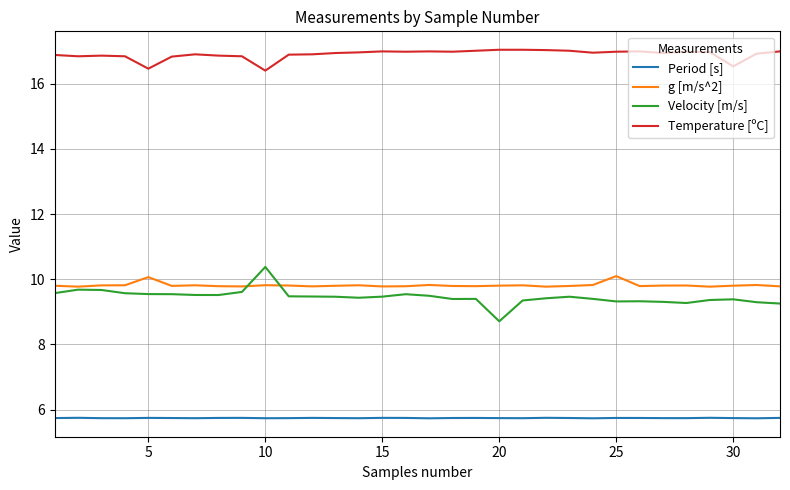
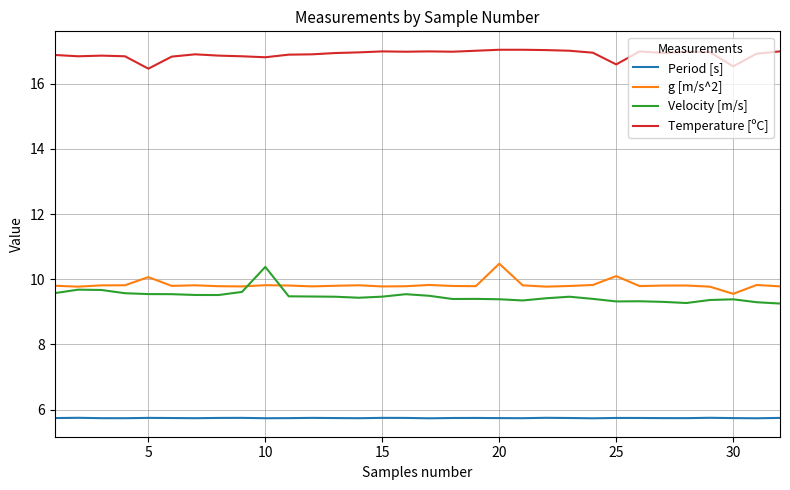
Temperature [ºC], 10: 16.4 -> 16.8
g [m/s^2], 20: 9.8 -> 10.5
Velocity [m/s], 20: 8.7 -> 9.4
Temperature [ºC], 25: 17.0 -> 16.6
g [m/s^2], 30: 9.8 -> 9.6
